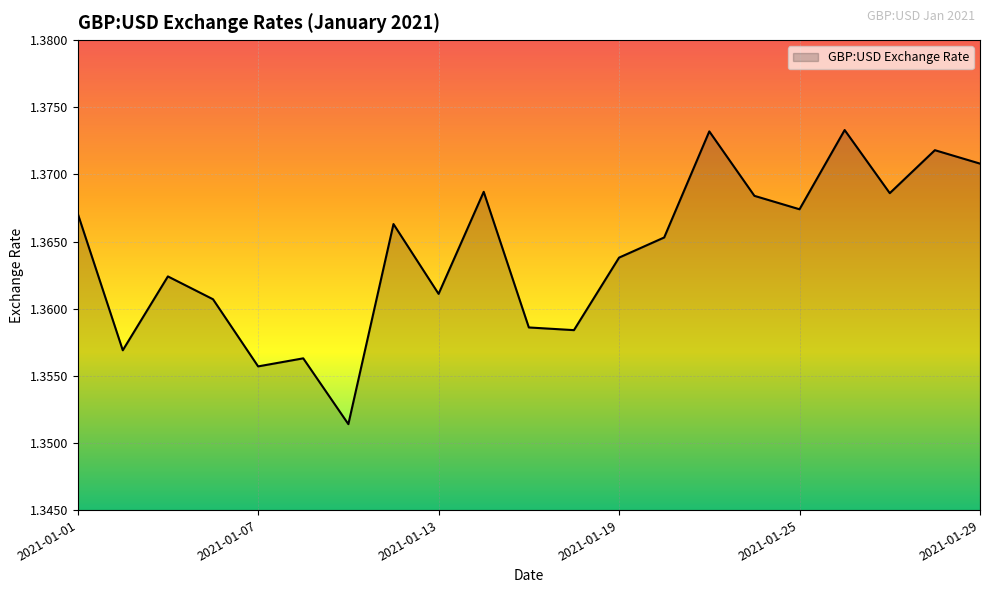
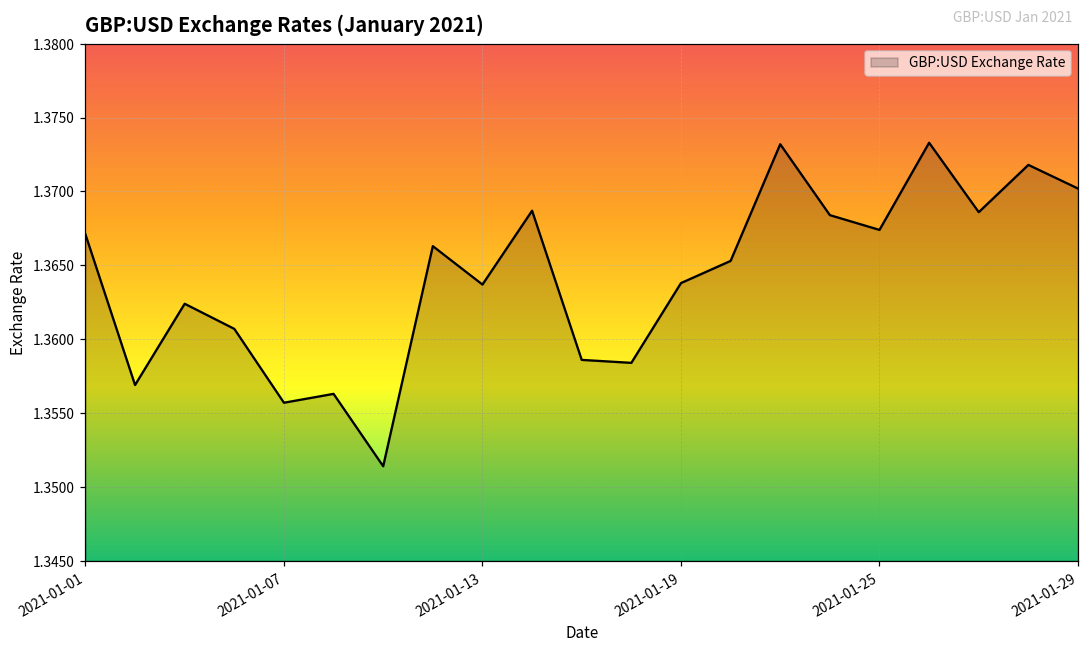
2021-01-13: 1.3611 -> 1.3637
2021-01-29: 1.3708 -> 1.3702
